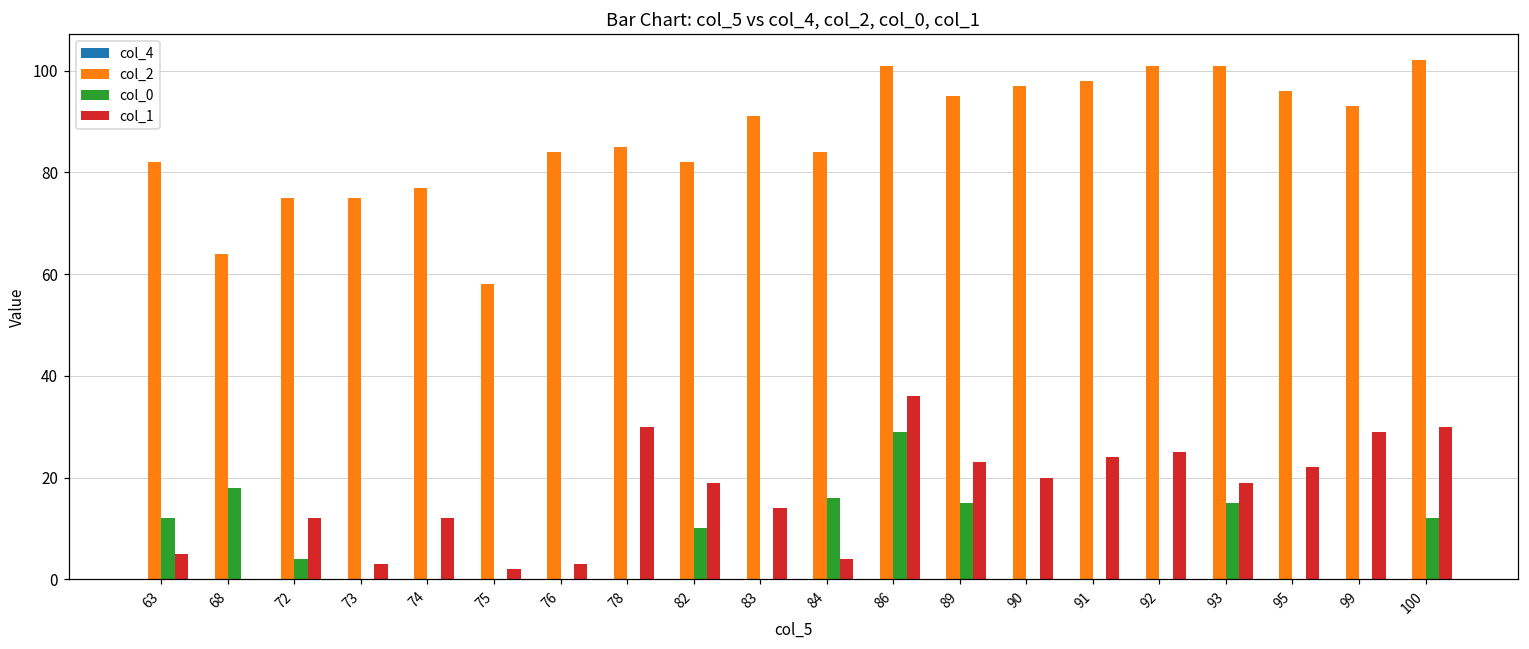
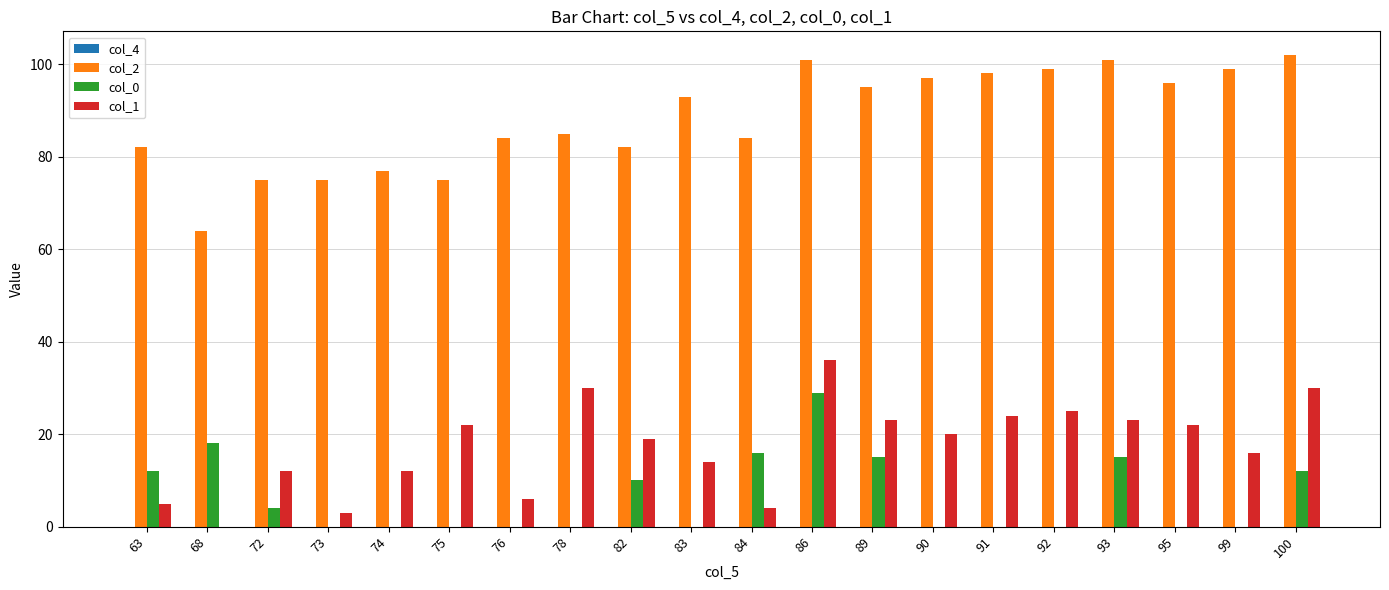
col_2, 75: 58 -> 75
col_1, 75: 2 -> 22
col_1, 76: 3 -> 6
col_2, 83: 91 -> 93
col_2, 92: 101 -> 99
col_1, 93: 19 -> 23
col_2, 99: 93 -> 99
col_1, 99: 29 -> 16
